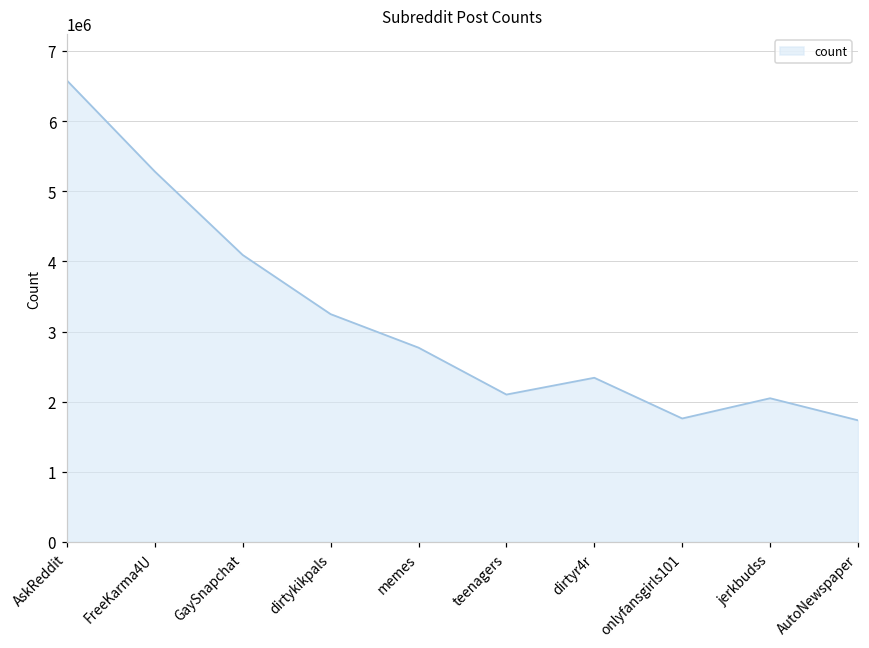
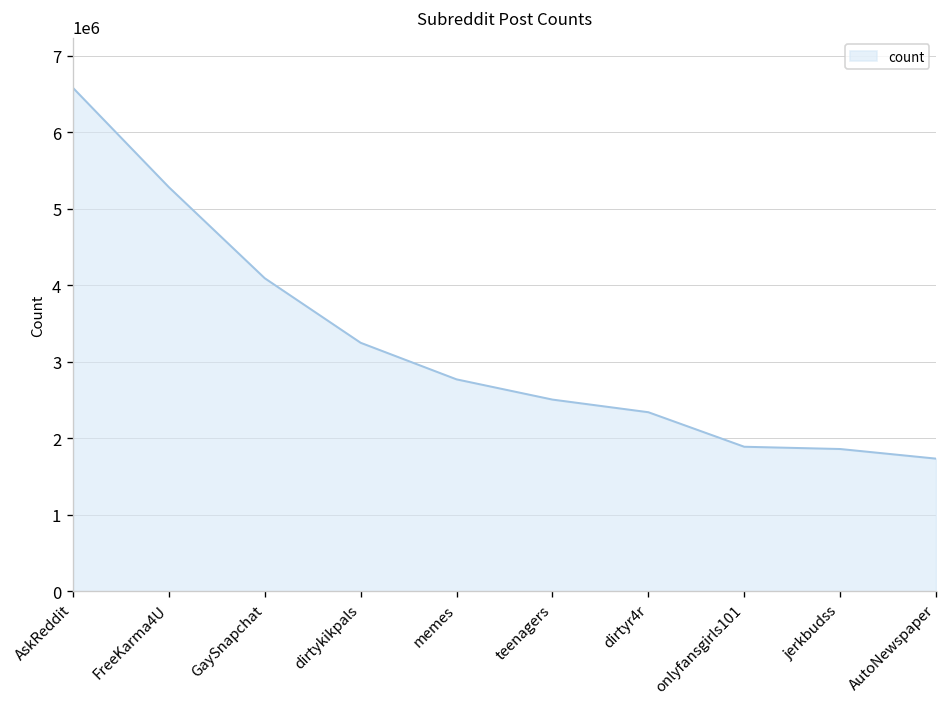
teenagers: 2100000 -> 2500000
onlyfansgirls101: 1800000 -> 1900000
jerkbudss: 2000000 -> 1900000
